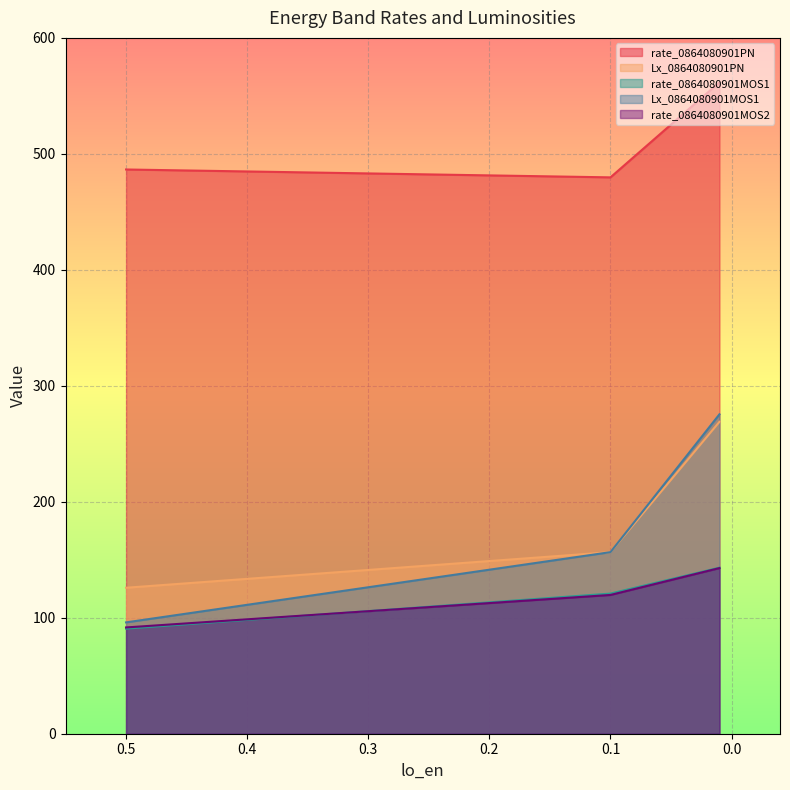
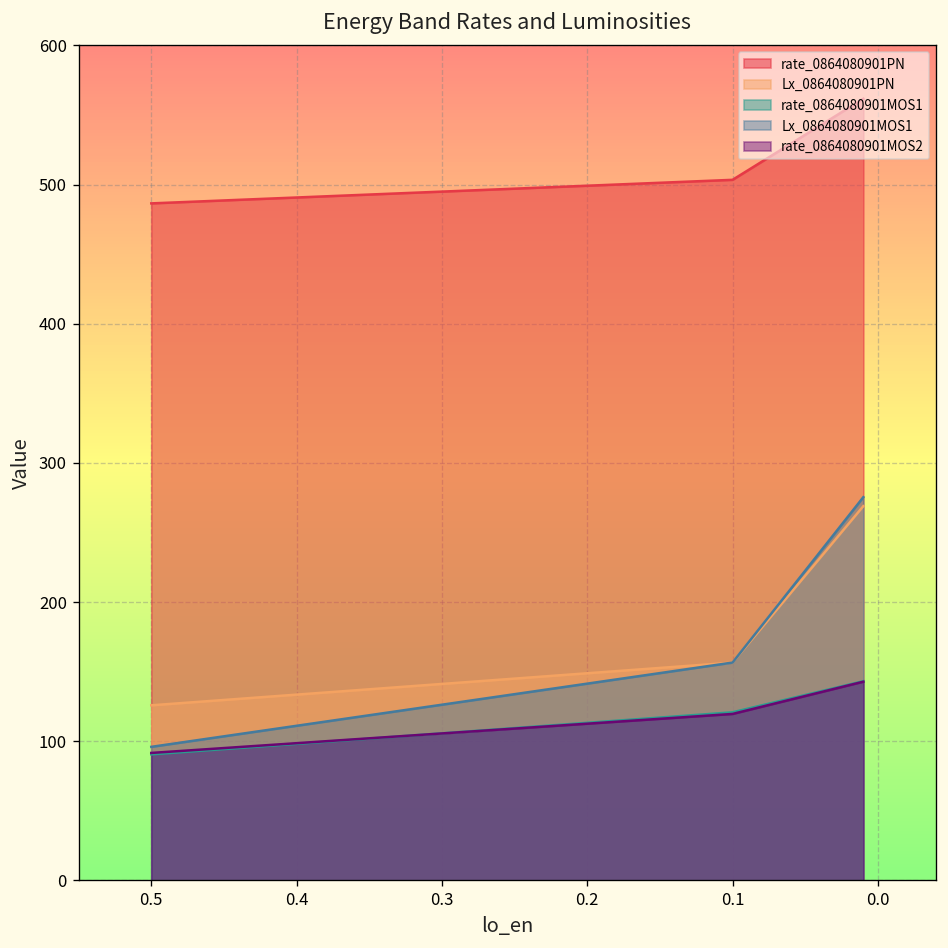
rate_0864080901PN, 0.1: 480 -> 503
